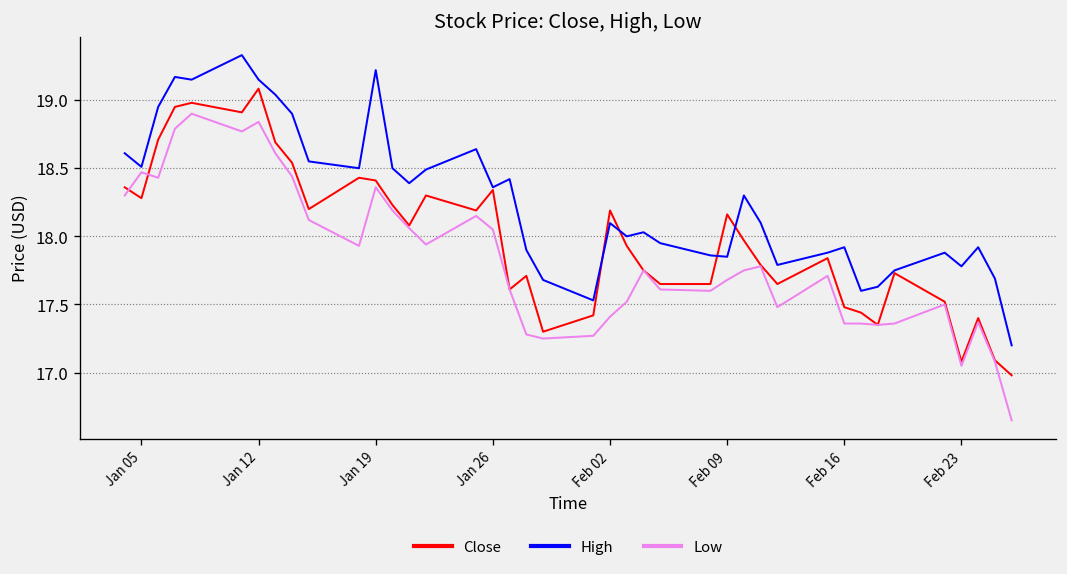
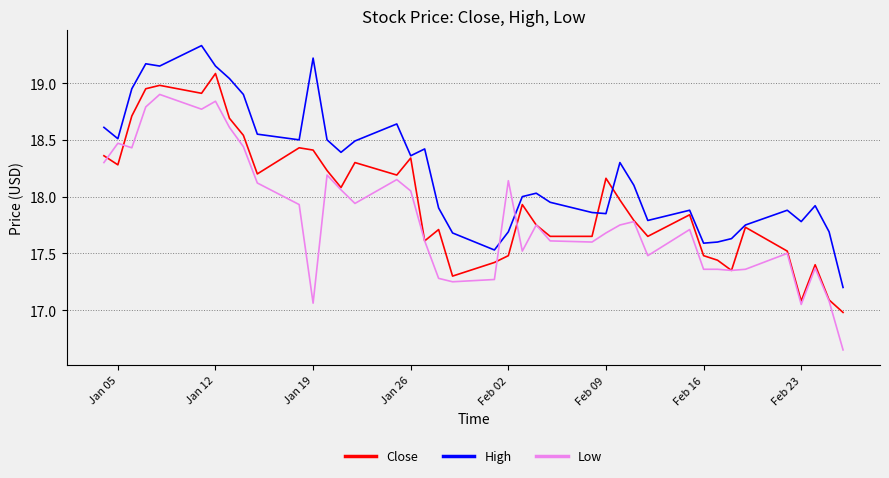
Low, Jan 19: 18.36 -> 17.06
Close, Feb 02: 18.19 -> 17.48
High, Feb 02: 18.10 -> 17.69
Low, Feb 02: 17.41 -> 18.14
High, Feb 16: 17.92 -> 17.59
